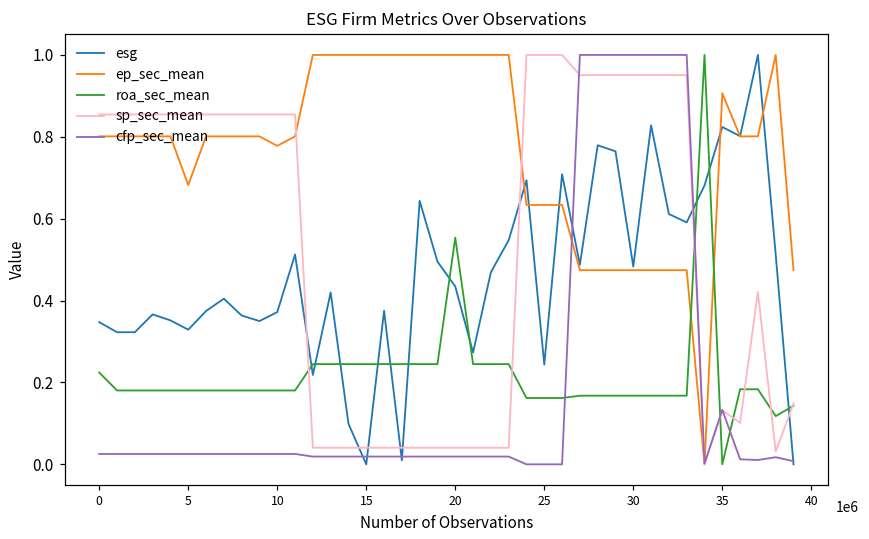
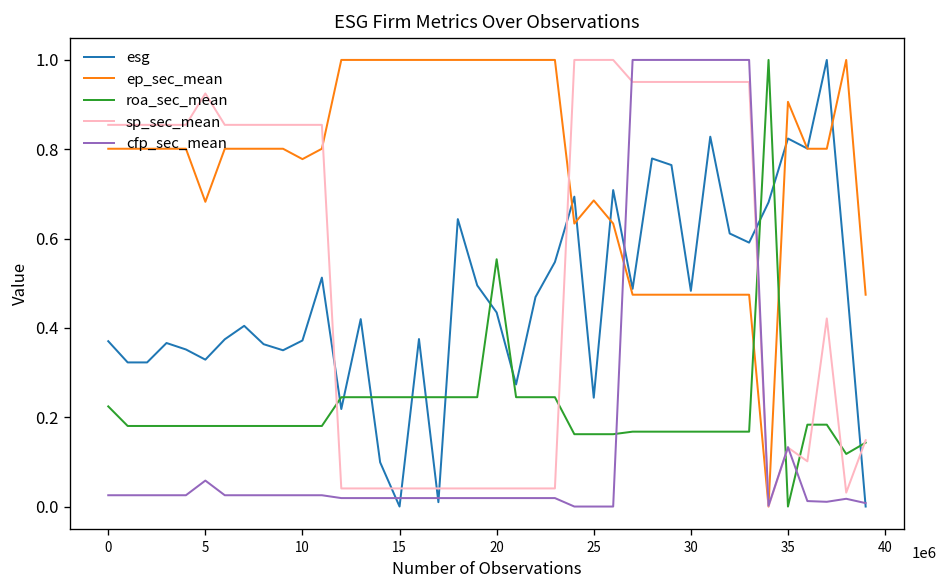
esg, 0: 0.35 -> 0.37
sp_sec_mean, 5: 0.85 -> 0.92
cfp_sec_mean, 5: 0.03 -> 0.06
ep_sec_mean, 25: 0.63 -> 0.69
